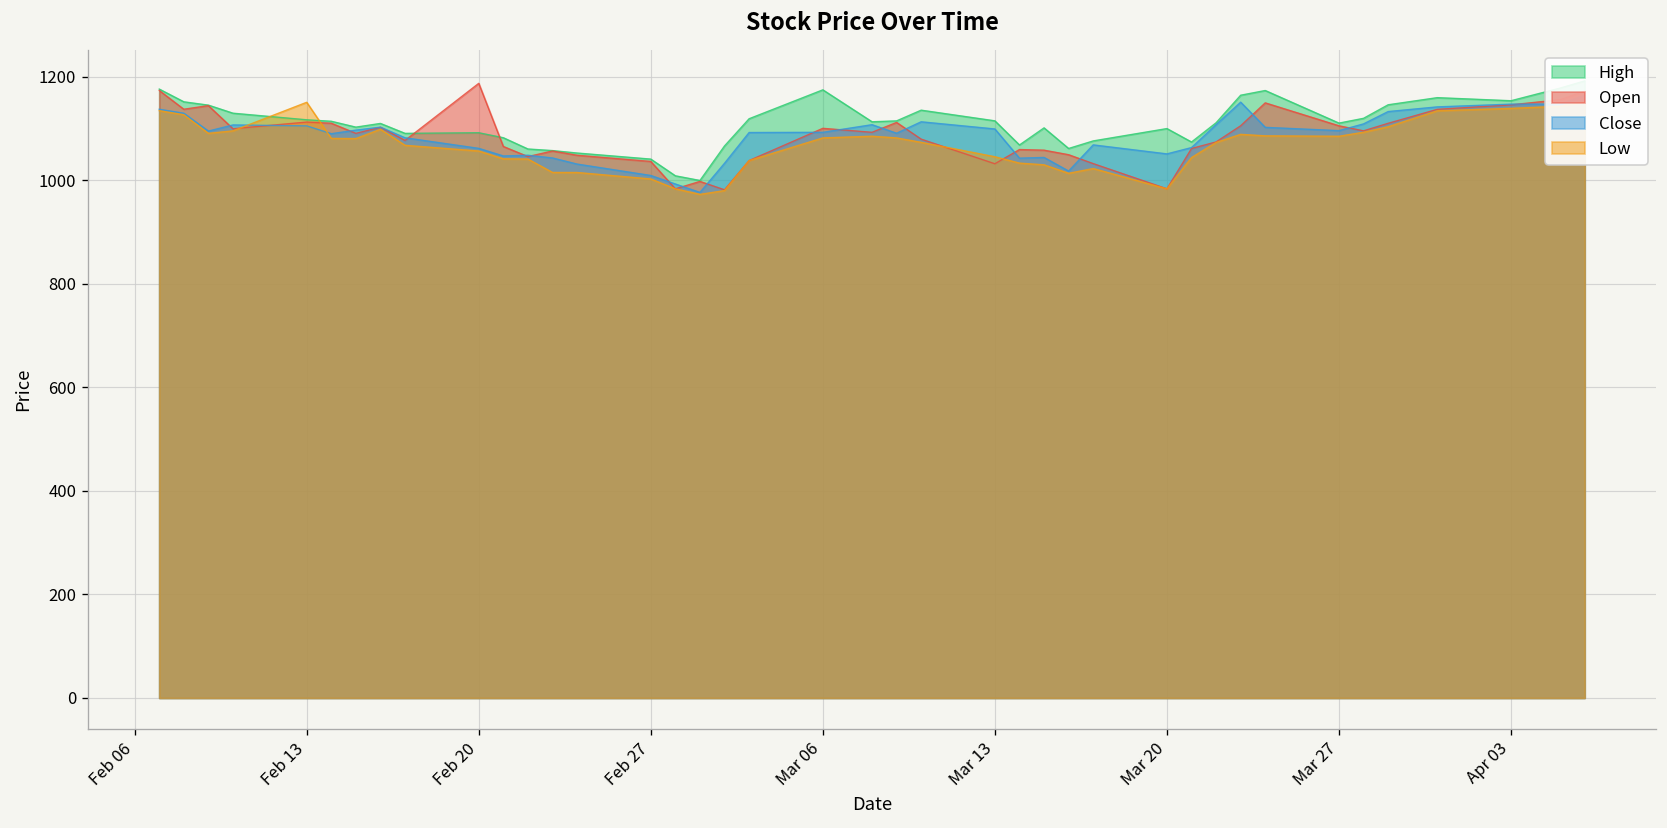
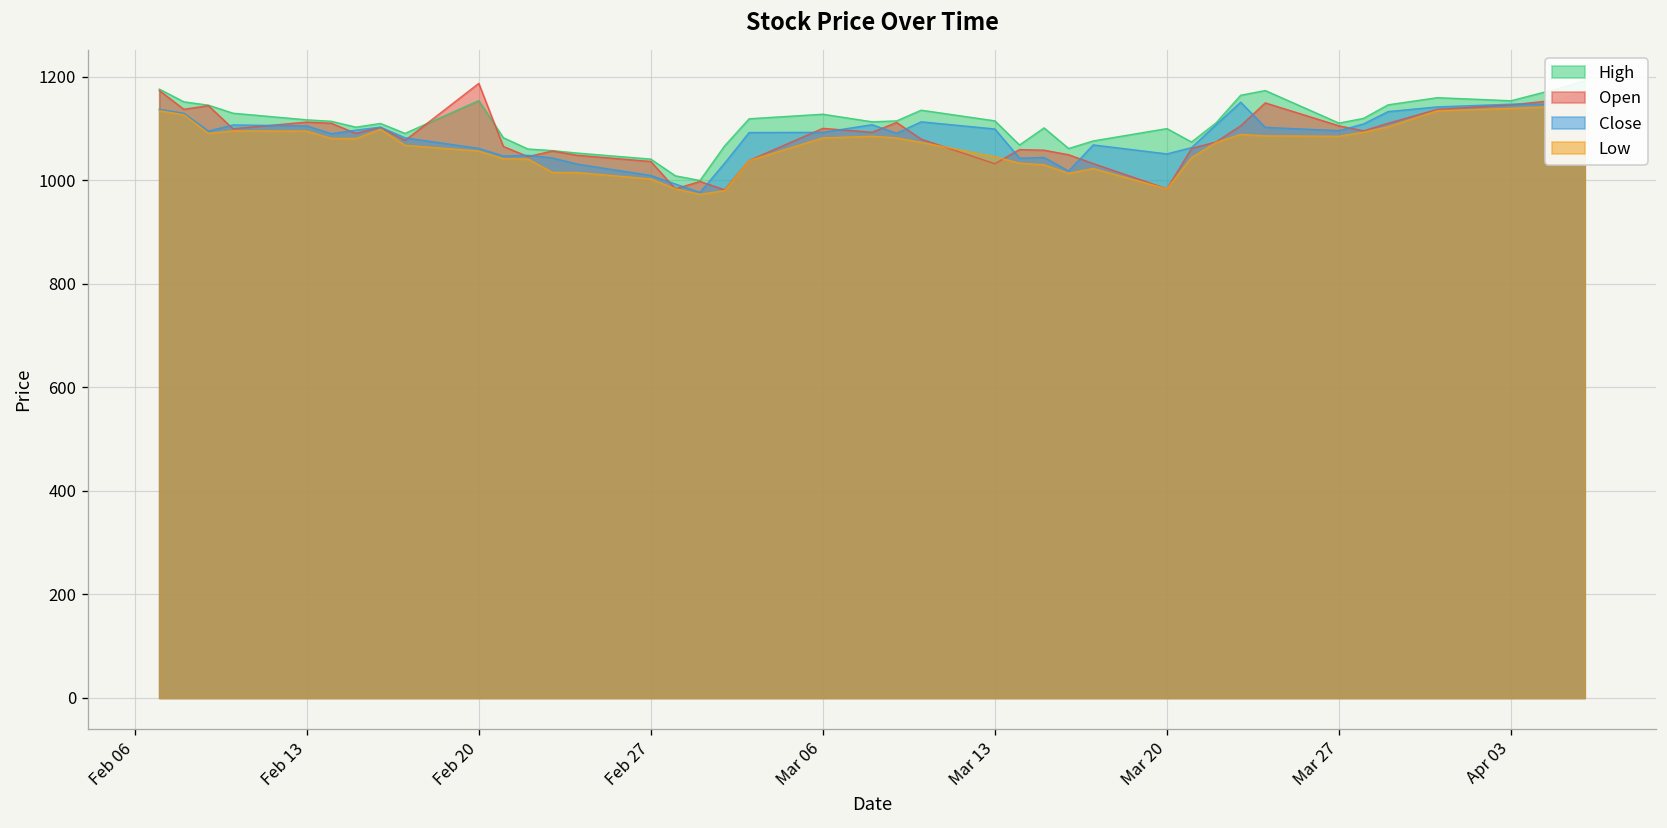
Low, Feb 13: 1150 -> 1100
High, Feb 20: 1090 -> 1150
High, Mar 06: 1170 -> 1130
